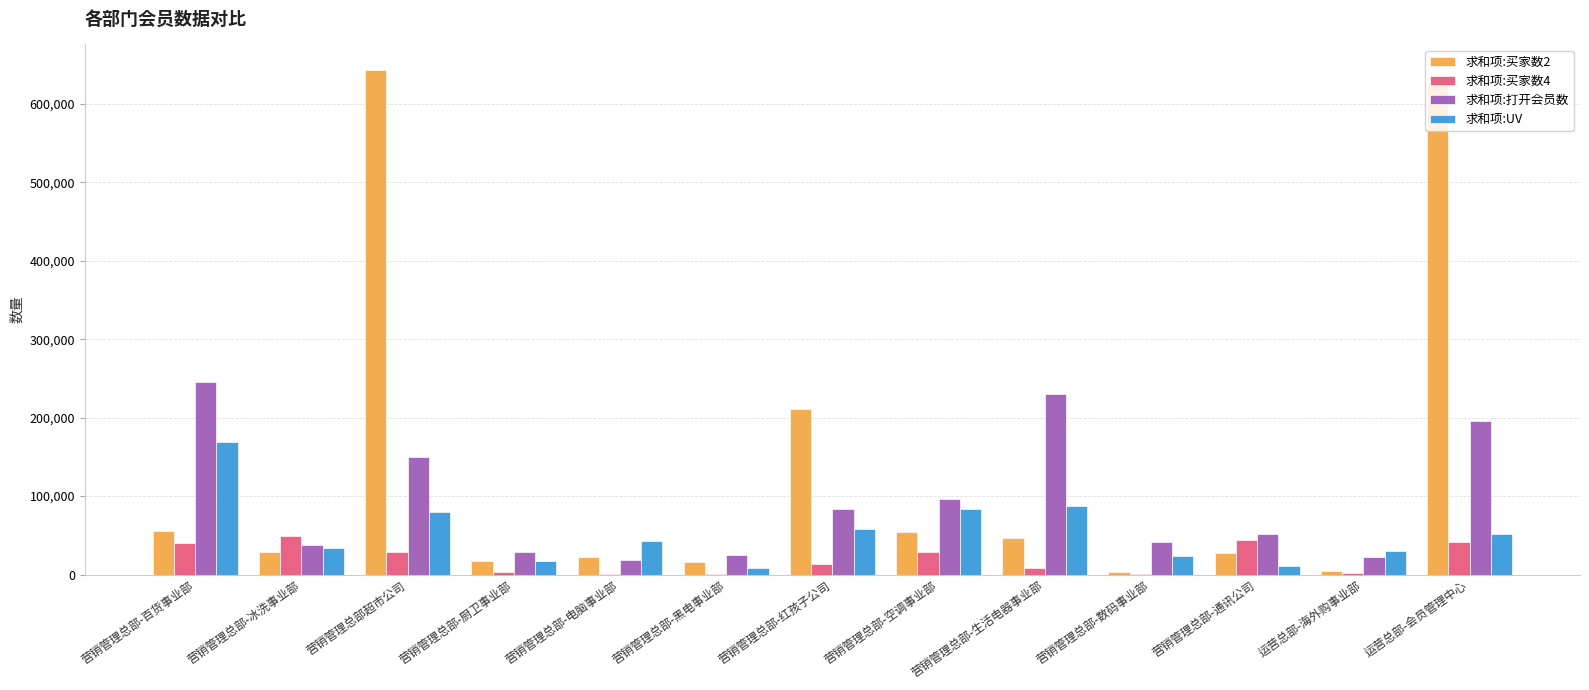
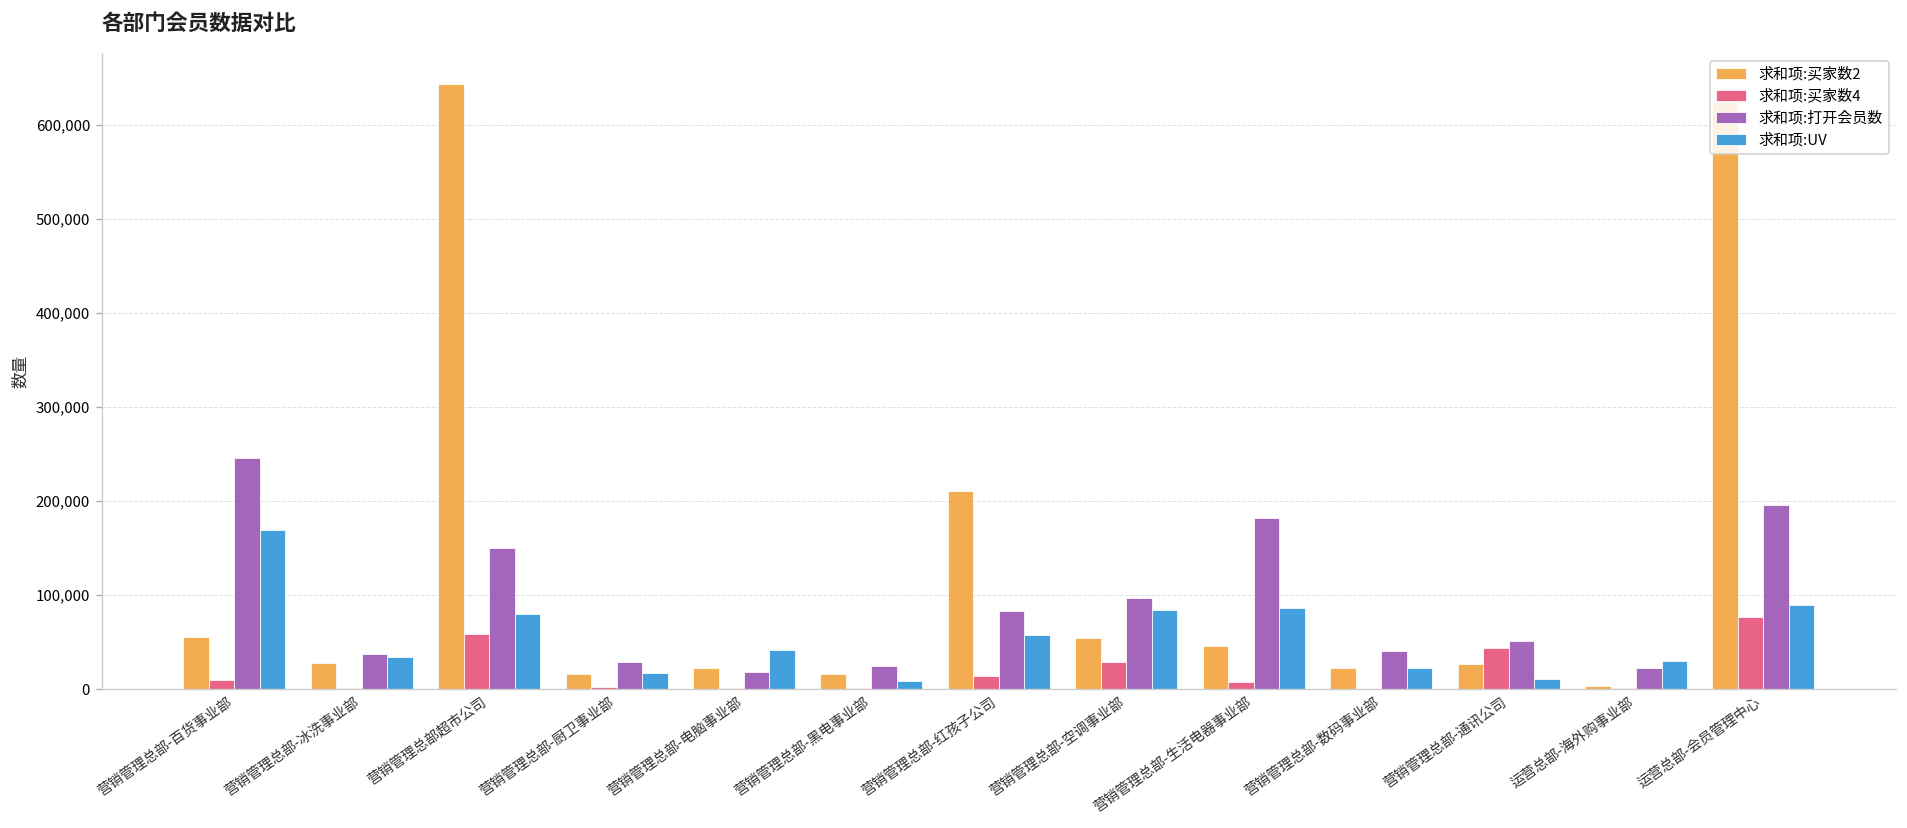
求和项:买家数4, 营销管理总部-百货事业部: 40,000 -> 10,000
求和项:买家数4, 营销管理总部-冰洗事业部: 50,000 -> 0
求和项:买家数4, 营销管理总部超市公司: 30,000 -> 60,000
求和项:打开会员数, 营销管理总部-生活电器事业部: 230,000 -> 180,000
求和项:买家数2, 营销管理总部-数码事业部: 0 -> 20,000
求和项:买家数4, 运营总部-会员管理中心: 40,000 -> 80,000
求和项:UV, 运营总部-会员管理中心: 50,000 -> 90,000
